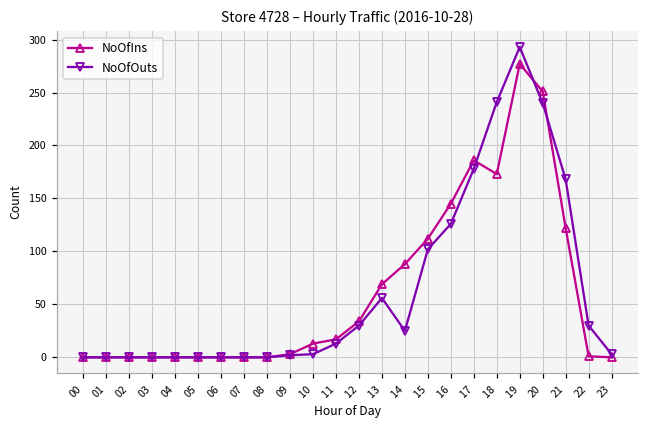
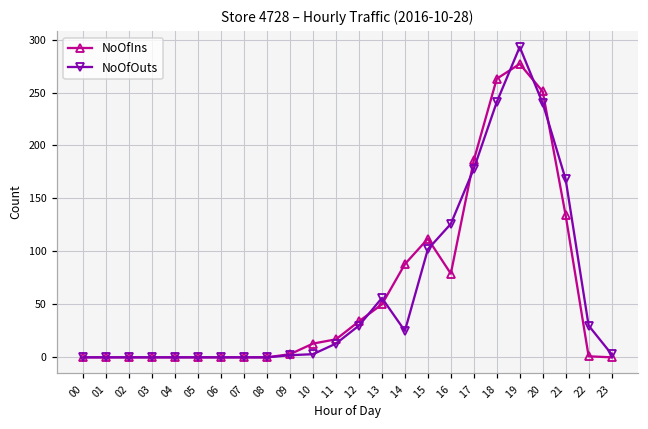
NoOfIns, 13: 70 -> 50
NoOfIns, 16: 150 -> 80
NoOfIns, 18: 170 -> 260
NoOfIns, 21: 120 -> 130
